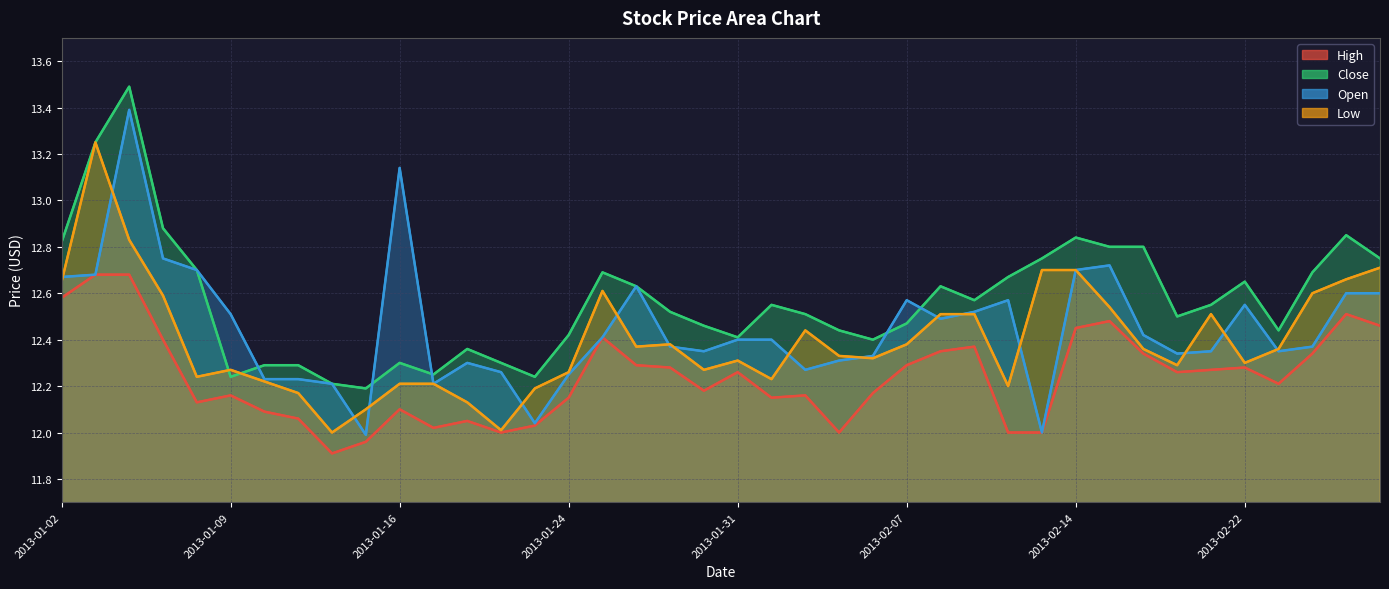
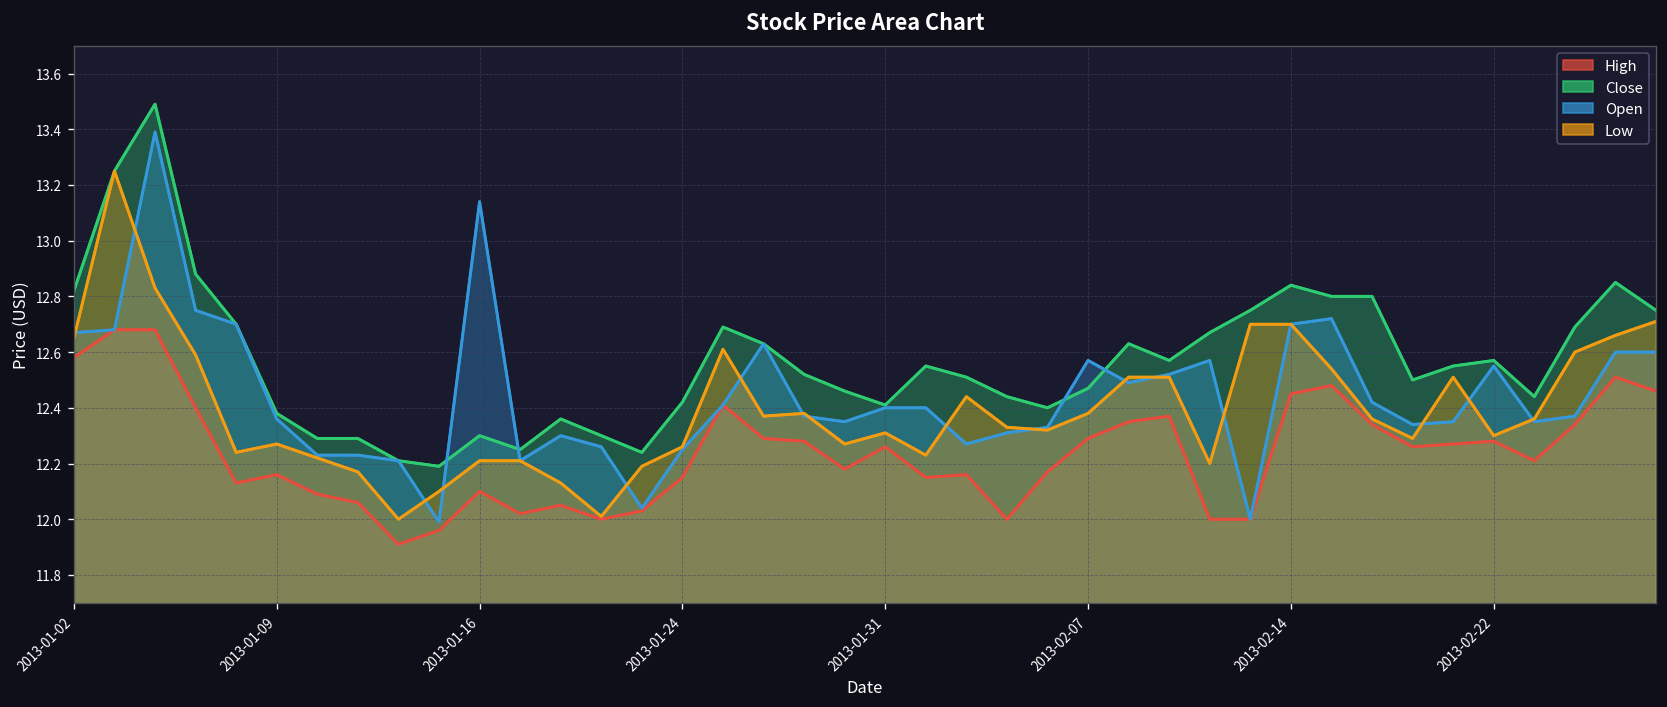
Close, 2013-01-09: 12.24 -> 12.38
Open, 2013-01-09: 12.51 -> 12.36
Close, 2013-02-22: 12.65 -> 12.57
